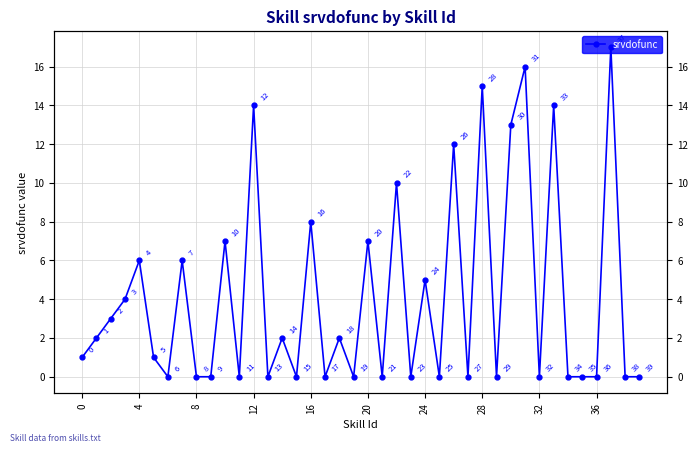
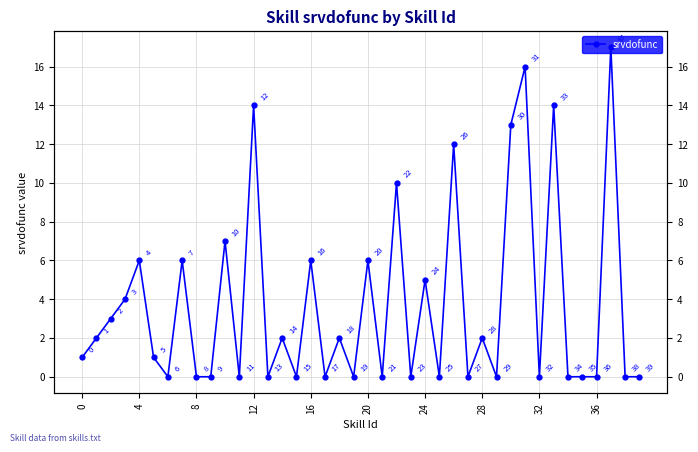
16: 8 -> 6
20: 7 -> 6
28: 15 -> 2
